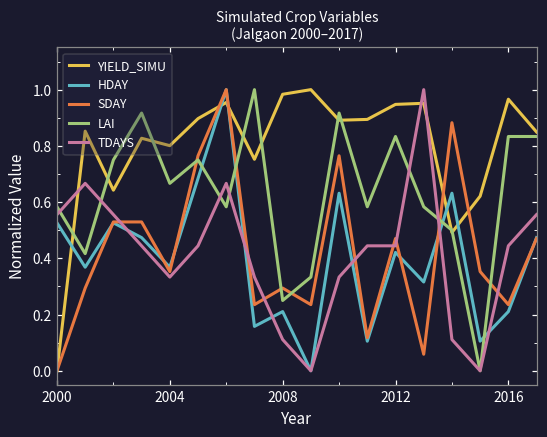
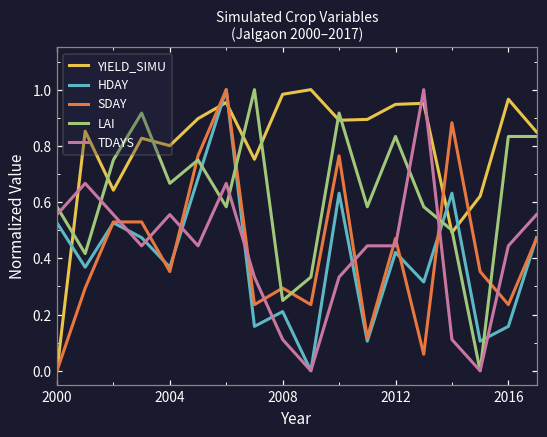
TDAYS, 2004: 0.33 -> 0.56
HDAY, 2016: 0.21 -> 0.16
